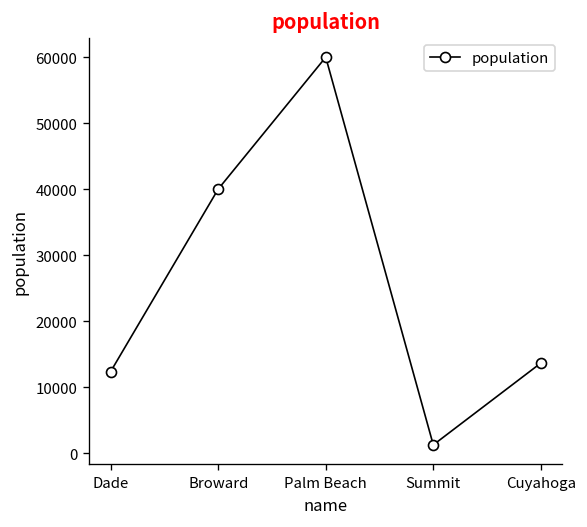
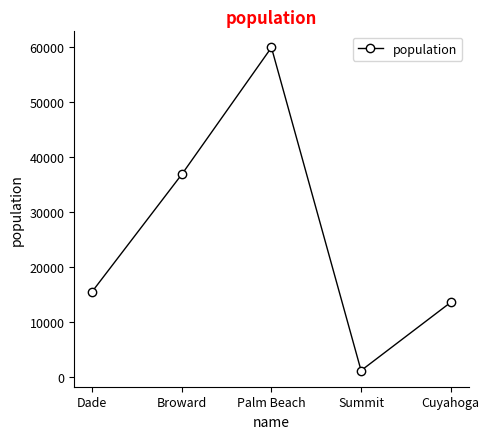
Dade: 12000 -> 16000
Broward: 40000 -> 37000
